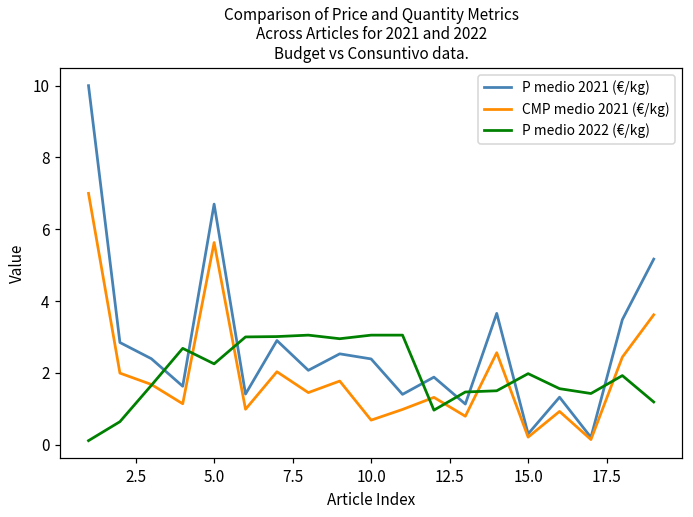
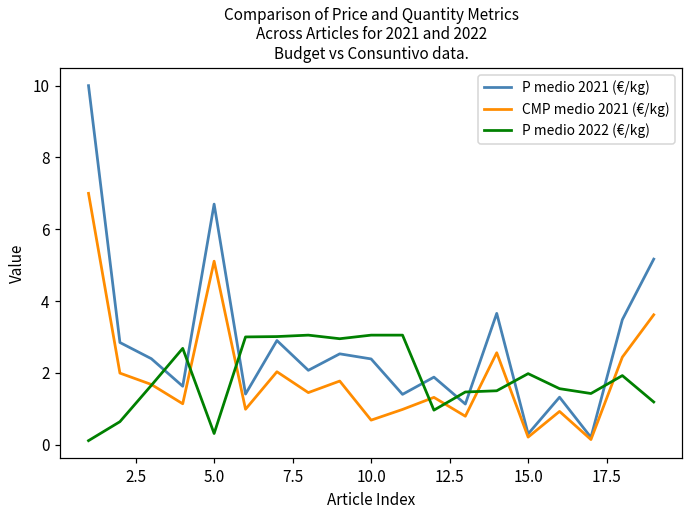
CMP medio 2021 (€/kg), 5.0: 5.6 -> 5.1
P medio 2022 (€/kg), 5.0: 2.3 -> 0.3
